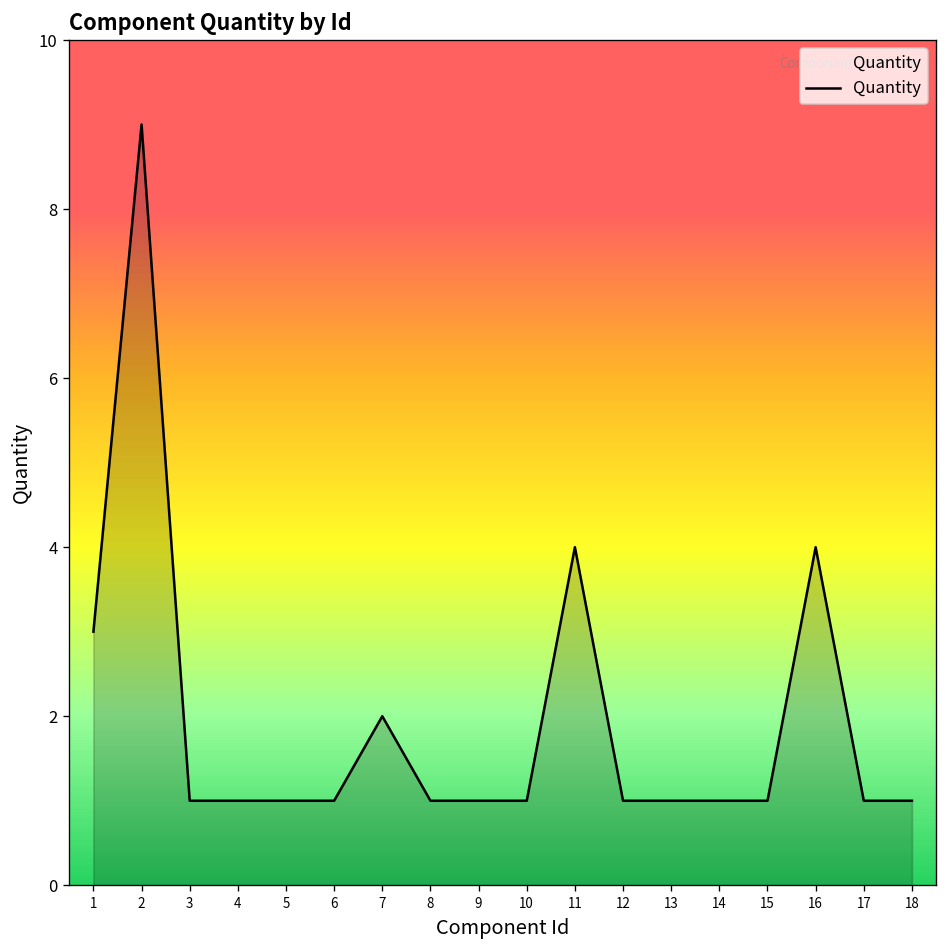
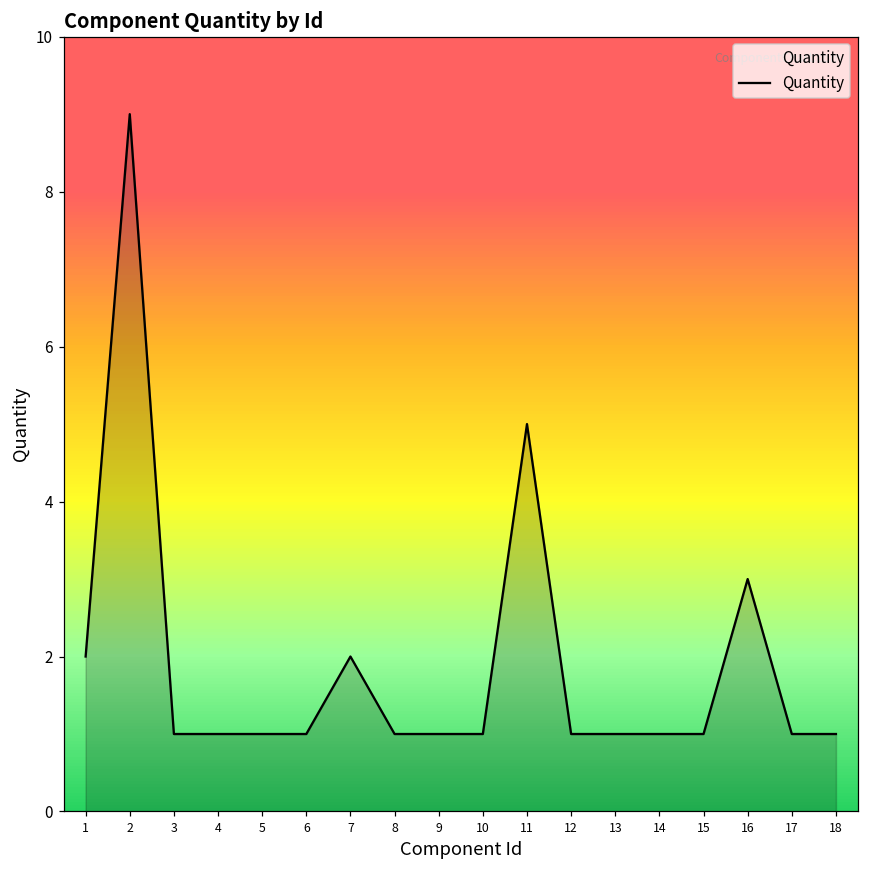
1: 3 -> 2
11: 4 -> 5
16: 4 -> 3
